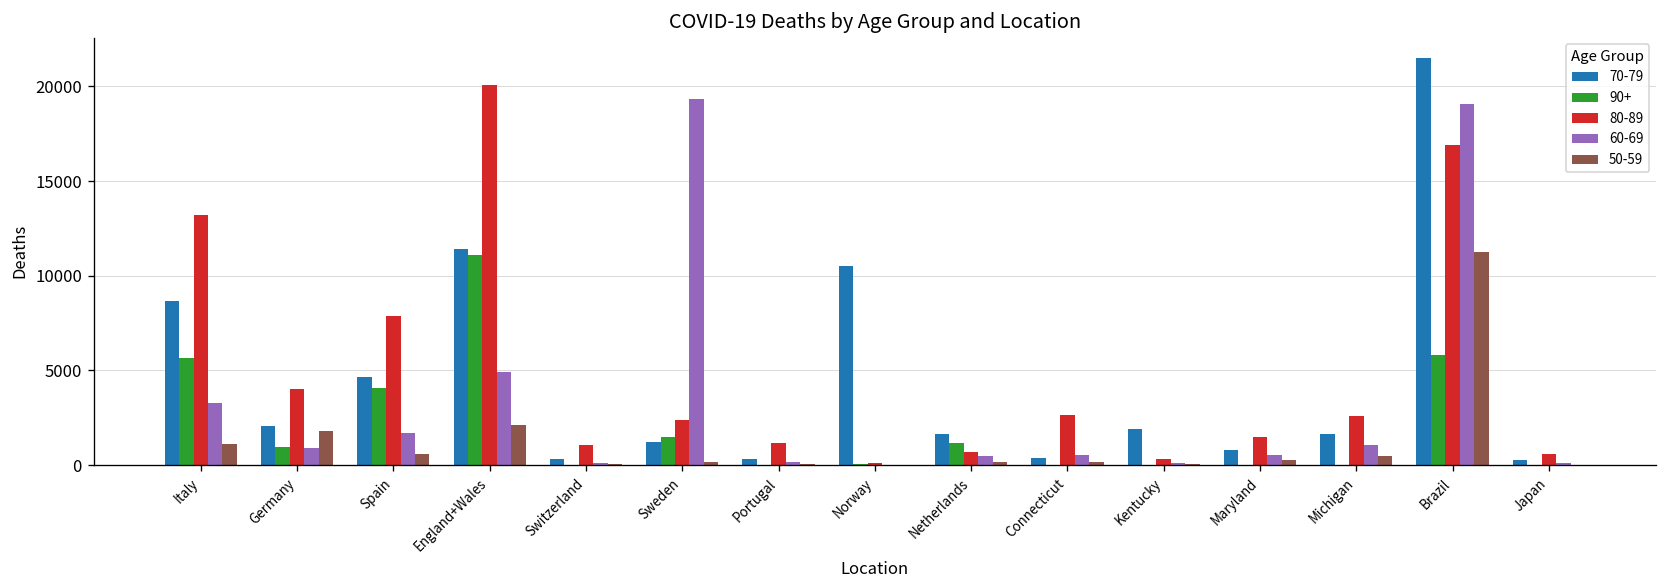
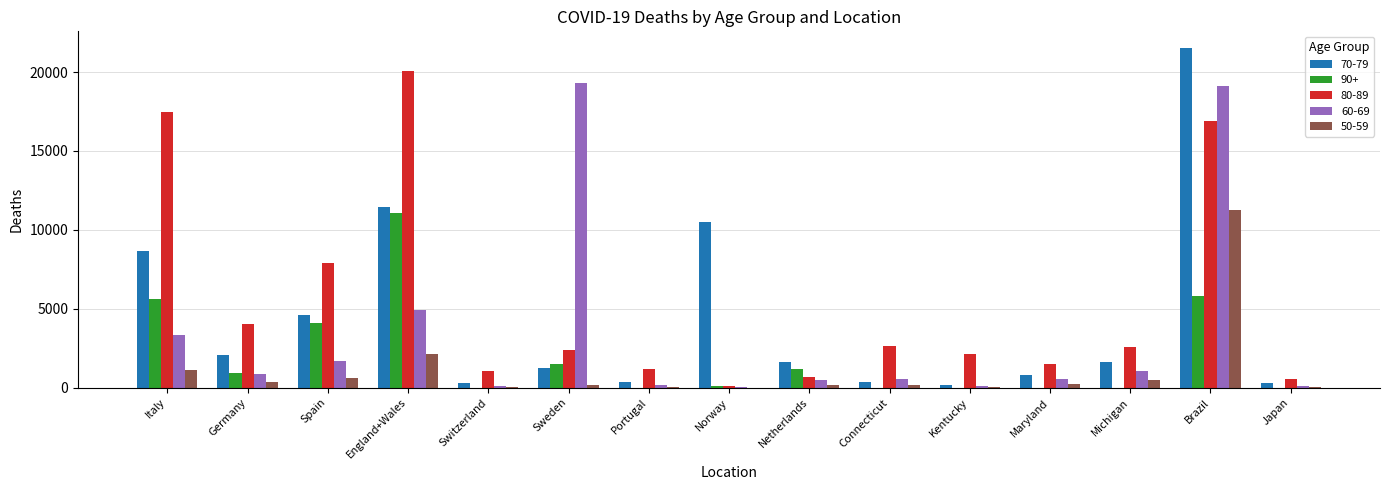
80-89, Italy: 13200 -> 17500
50-59, Germany: 1800 -> 300
70-79, Kentucky: 1900 -> 200
80-89, Kentucky: 300 -> 2100
